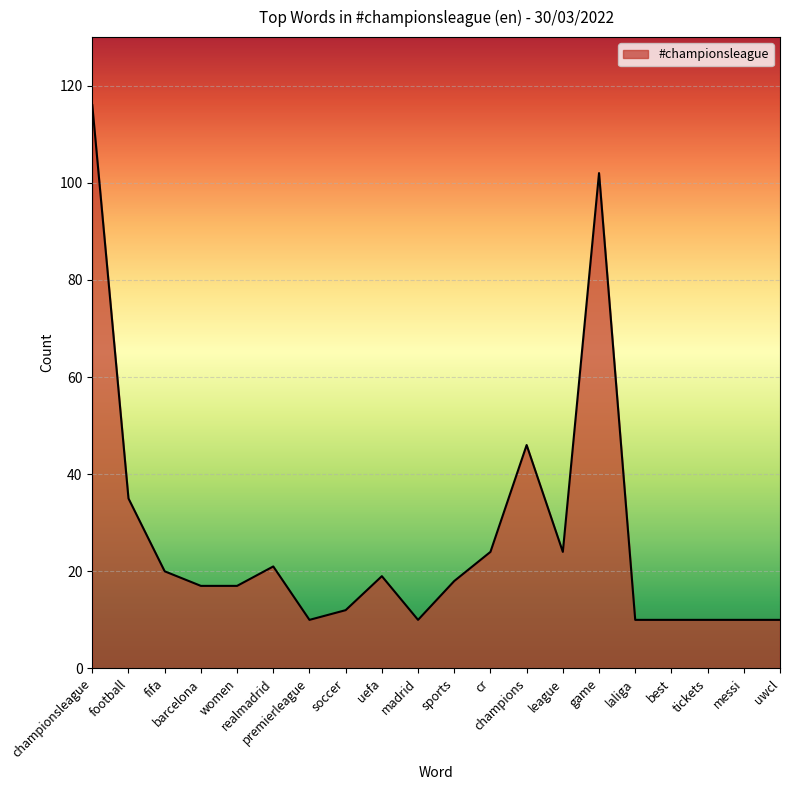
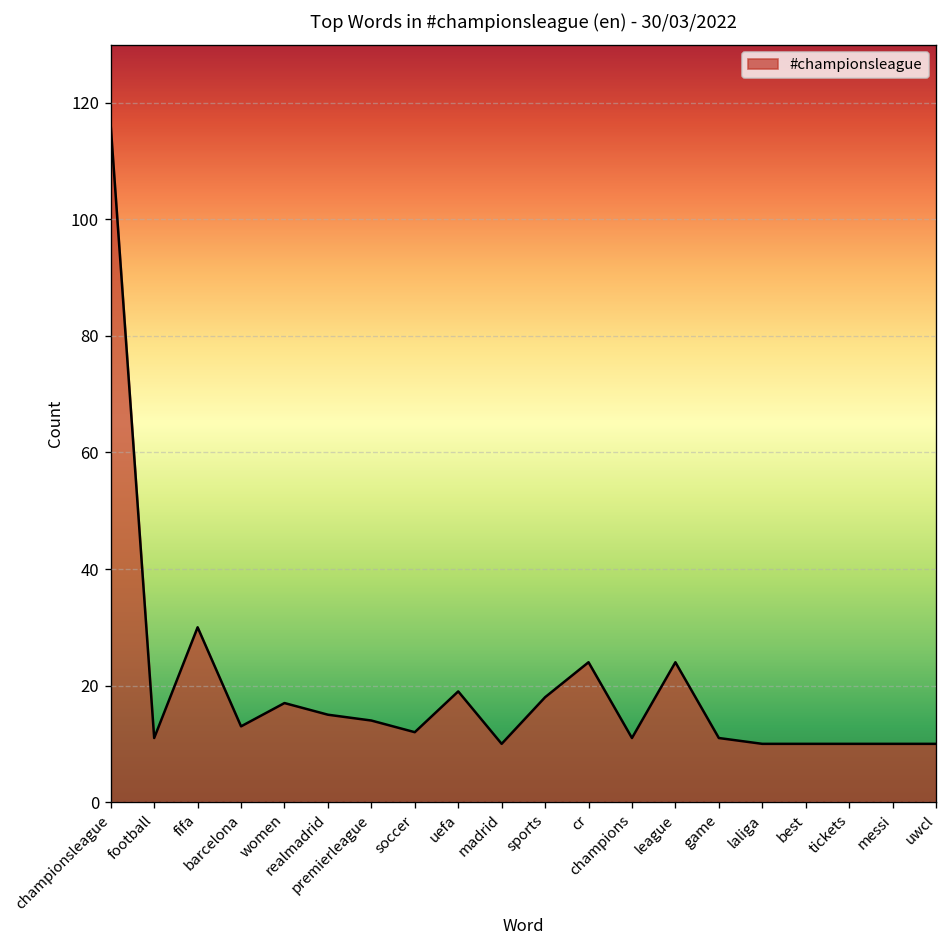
football: 35 -> 11
fifa: 20 -> 30
barcelona: 17 -> 13
realmadrid: 21 -> 15
premierleague: 10 -> 14
champions: 46 -> 11
game: 102 -> 11
